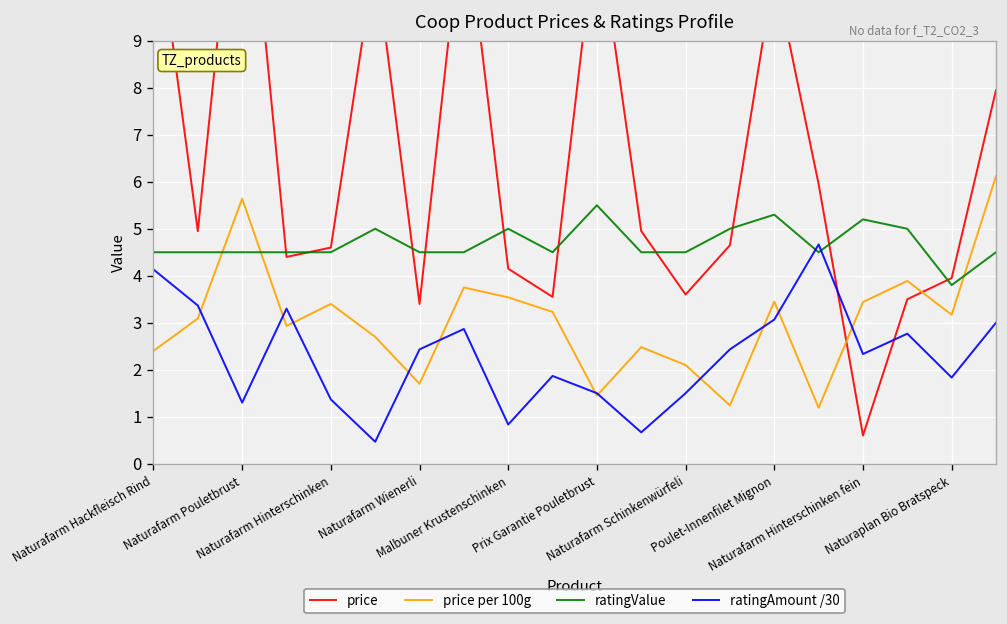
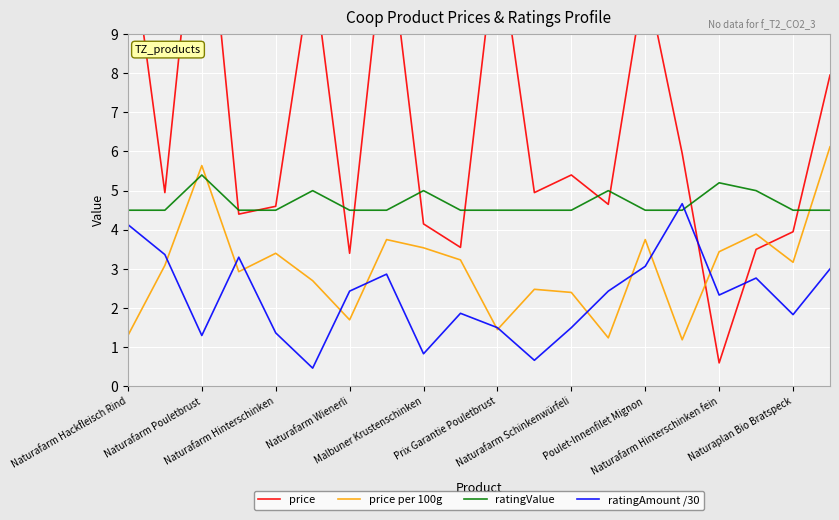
price per 100g, Naturafarm Hackfleisch Rind: 2.4 -> 1.3
ratingValue, Naturafarm Pouletbrust: 4.5 -> 5.4
ratingValue, Prix Garantie Pouletbrust: 5.5 -> 4.5
price, Naturafarm Schinkenwürfeli: 3.6 -> 5.4
price per 100g, Naturafarm Schinkenwürfeli: 2.1 -> 2.4
price per 100g, Poulet-Innenfilet Mignon: 3.5 -> 3.8
ratingValue, Poulet-Innenfilet Mignon: 5.3 -> 4.5
ratingValue, Naturaplan Bio Bratspeck: 3.8 -> 4.5
